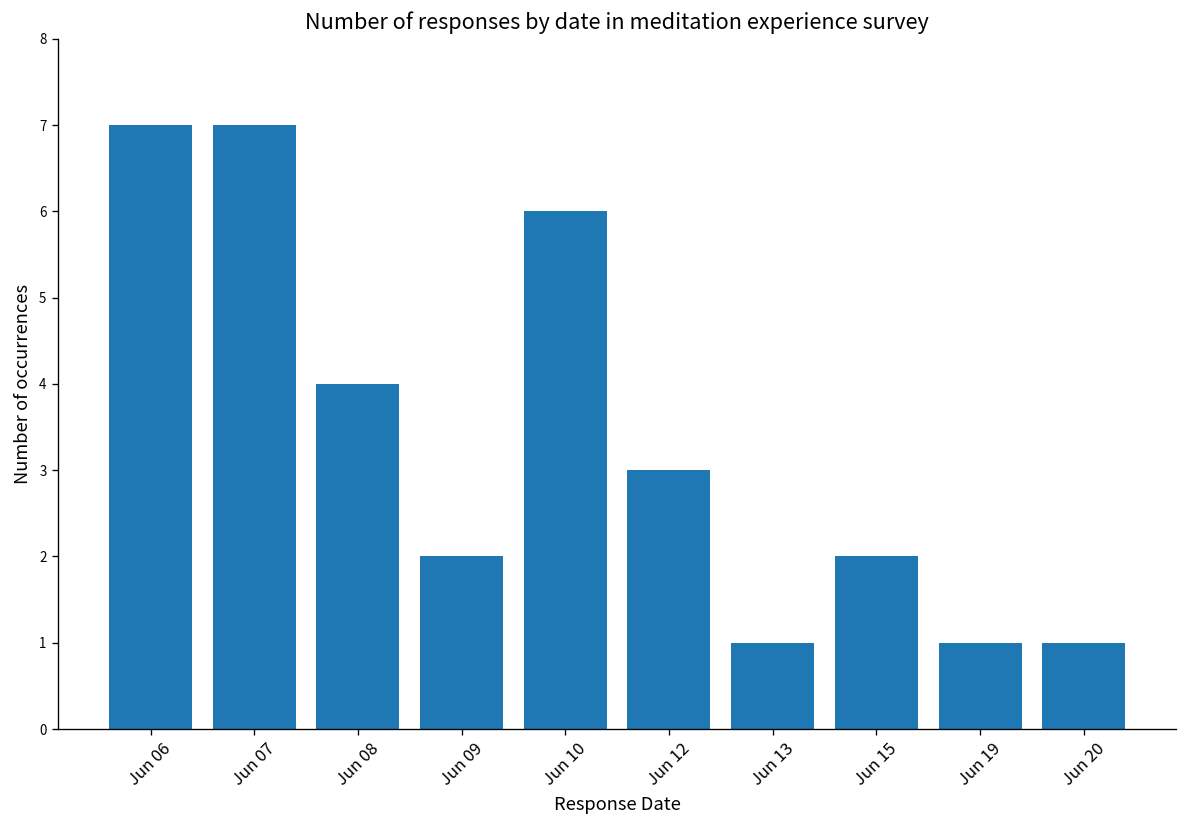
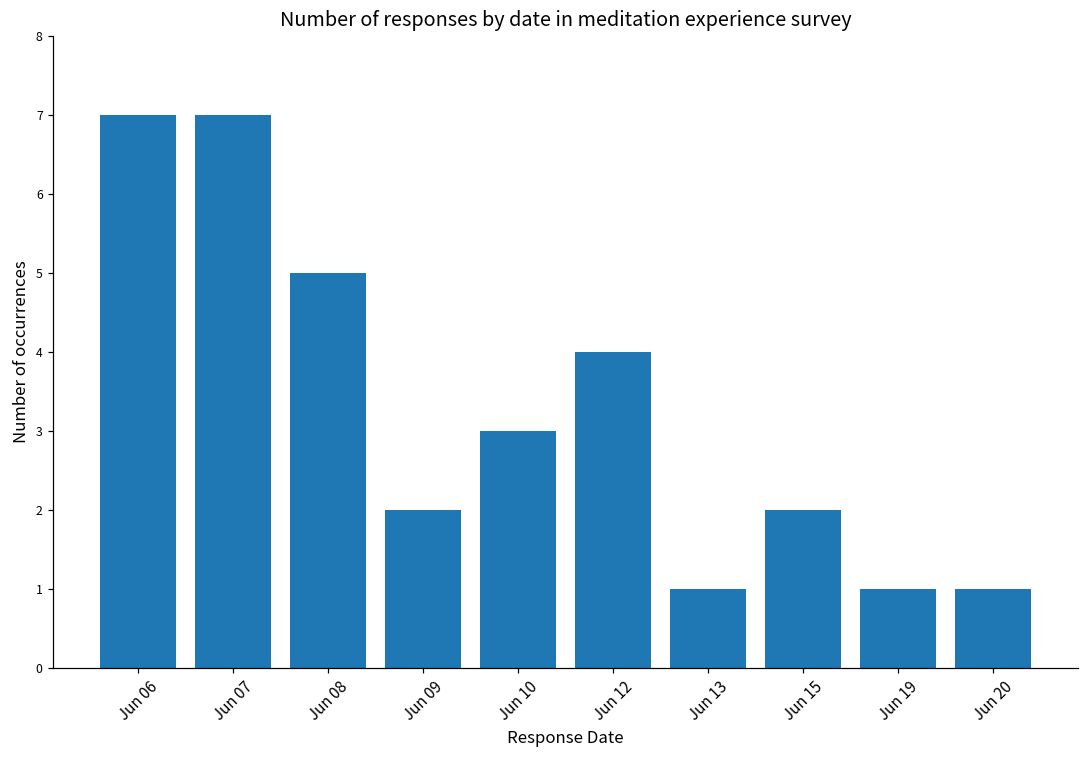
Jun 08: 4 -> 5
Jun 10: 6 -> 3
Jun 12: 3 -> 4
